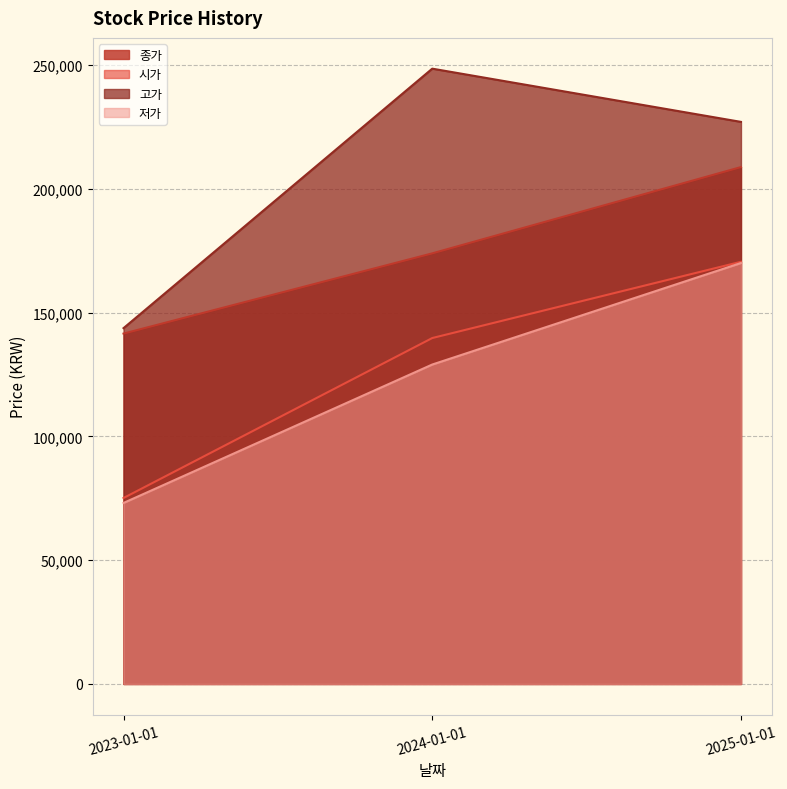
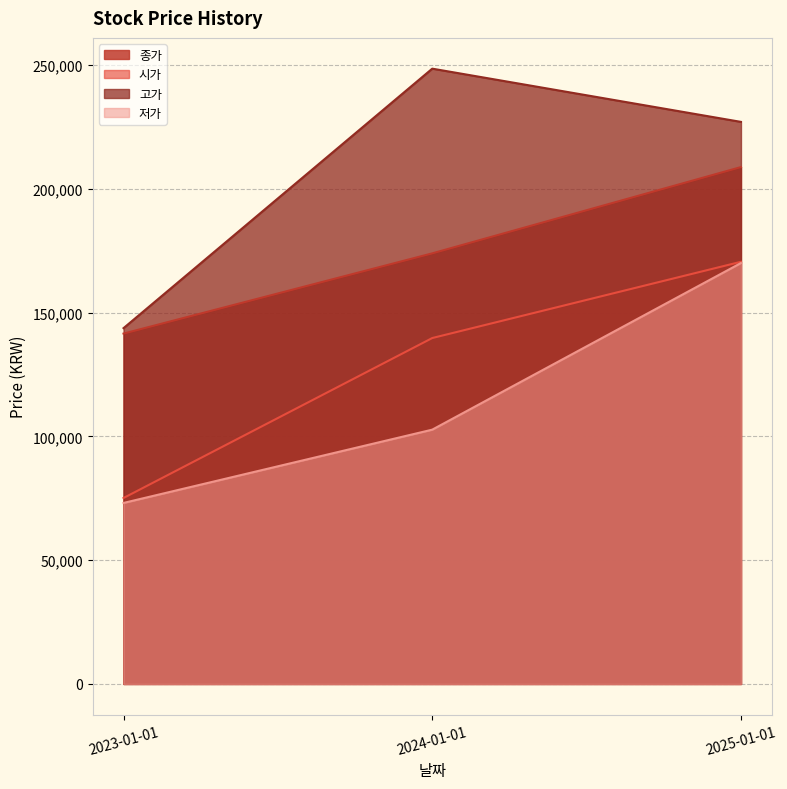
저가, 2024-01-01: 129,000 -> 103,000
